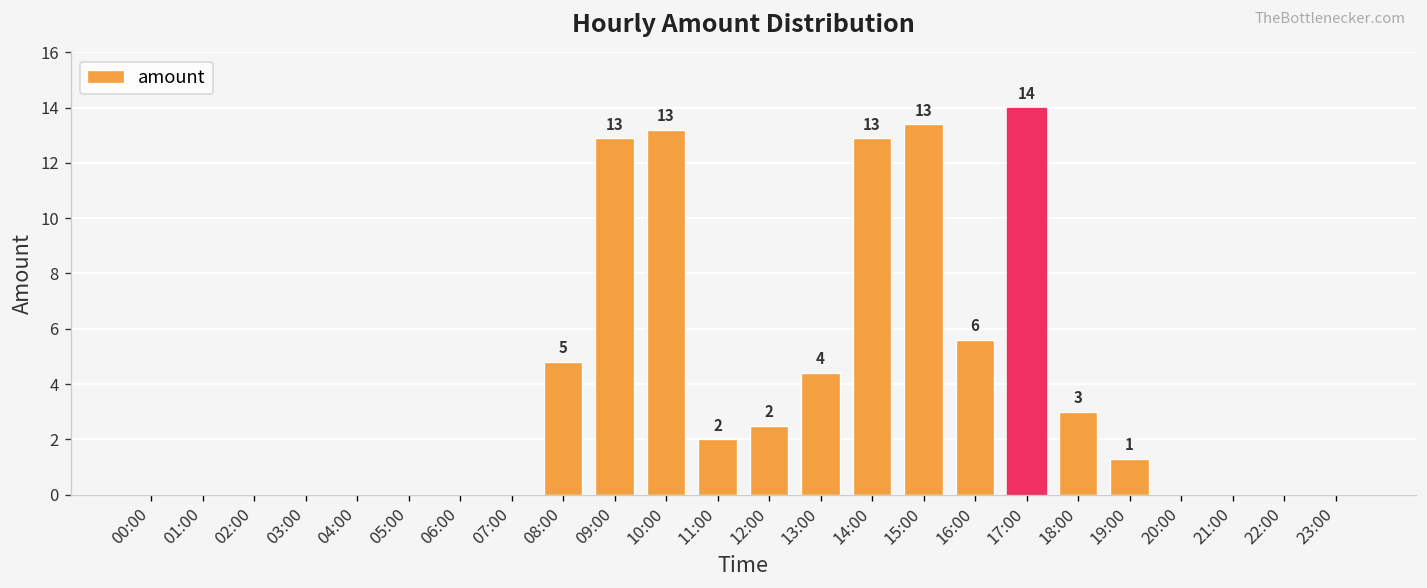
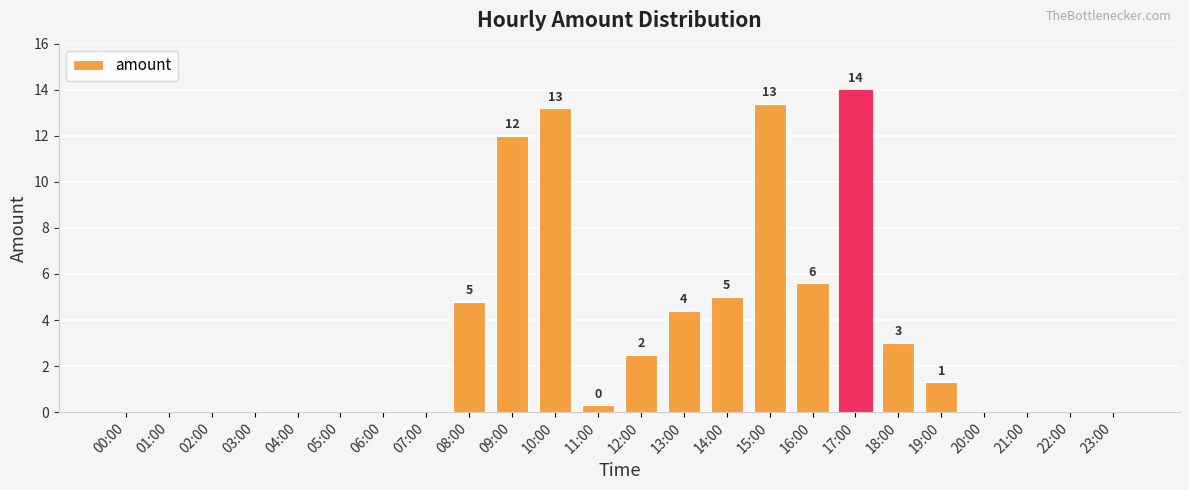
09:00: 13 -> 12
11:00: 2 -> 0
14:00: 13 -> 5
